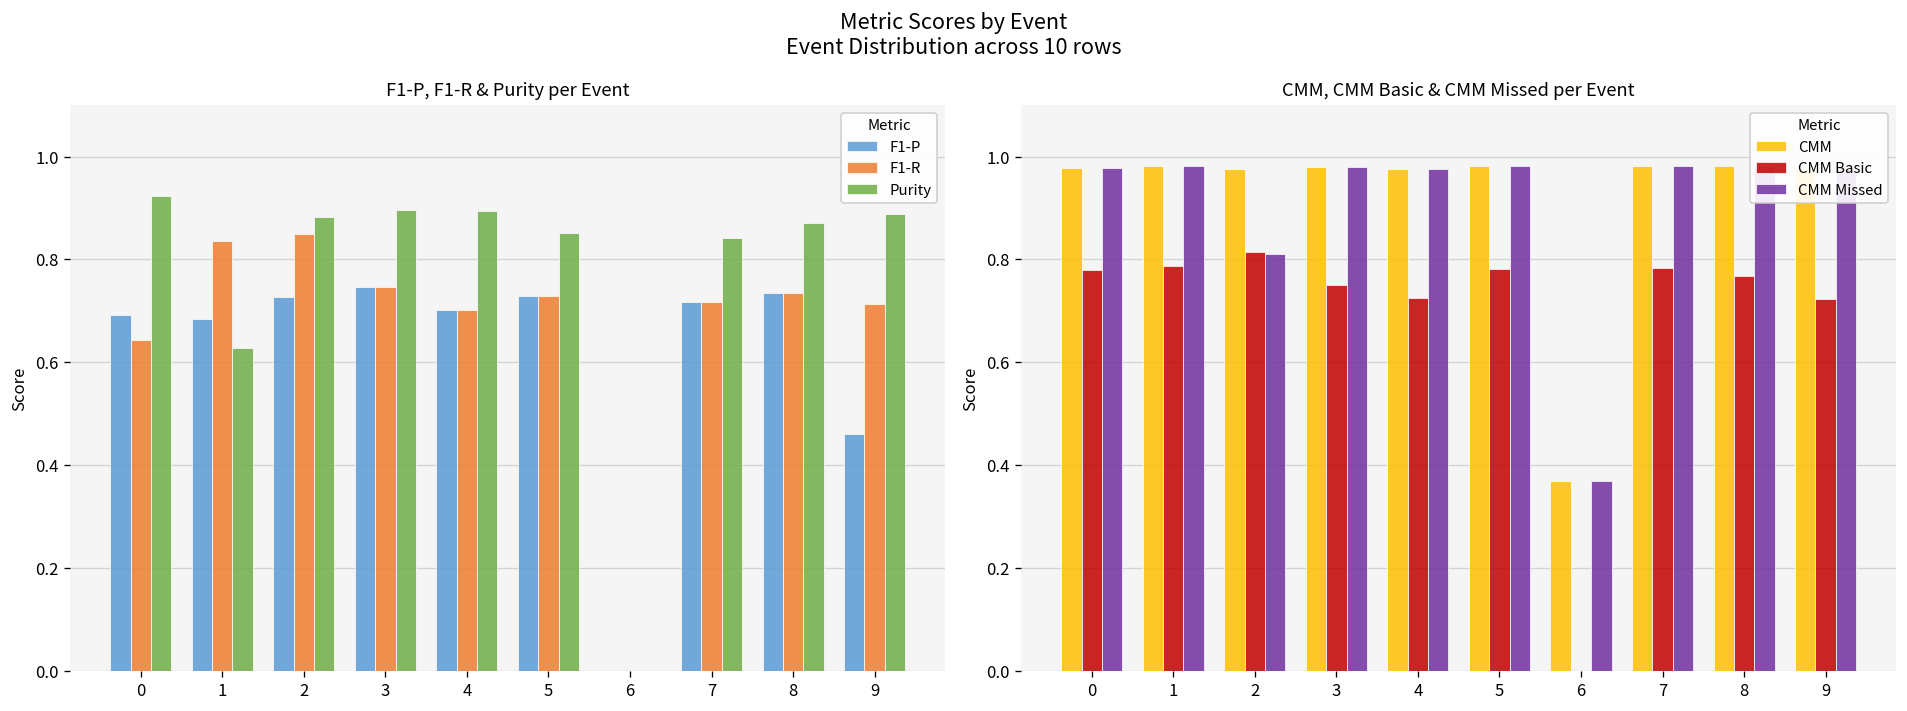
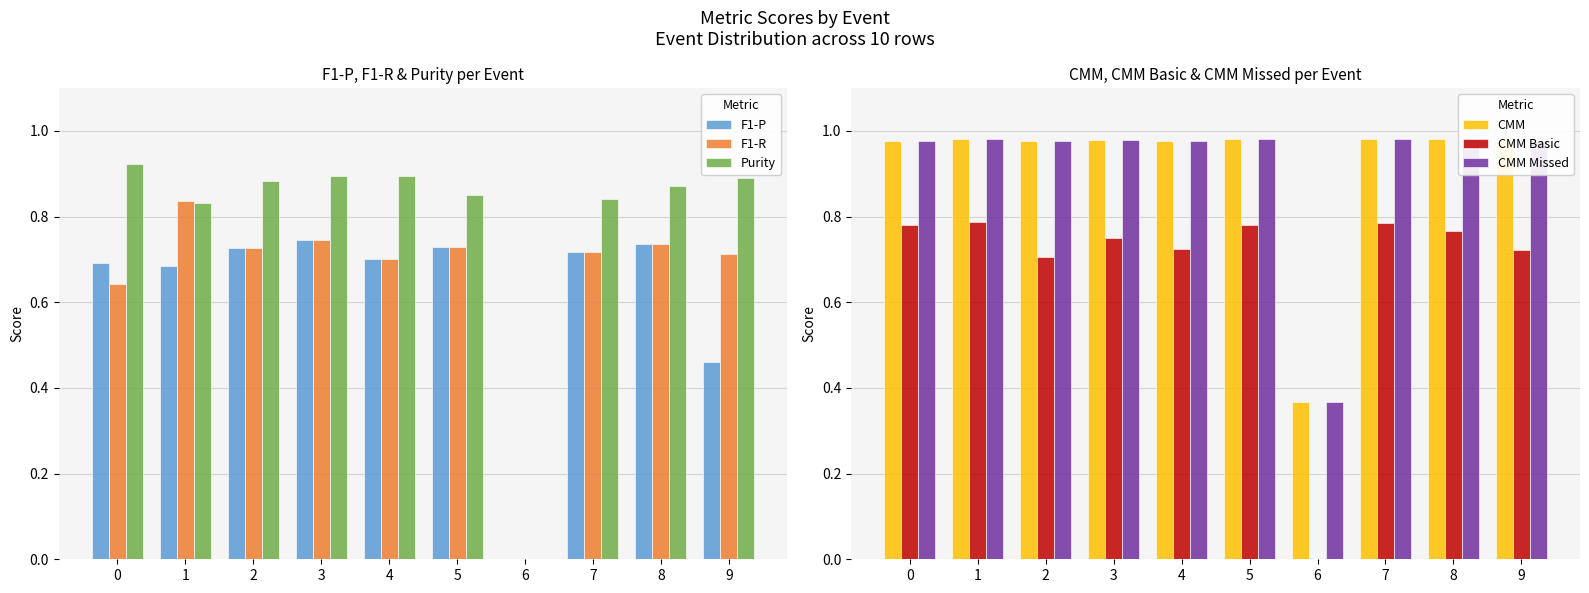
F1-P, F1-R & Purity per Event, Purity, 1: 0.63 -> 0.83
F1-P, F1-R & Purity per Event, F1-R, 2: 0.85 -> 0.73
CMM, CMM Basic & CMM Missed per Event, CMM Basic, 2: 0.81 -> 0.71
CMM, CMM Basic & CMM Missed per Event, CMM Missed, 2: 0.81 -> 0.98
